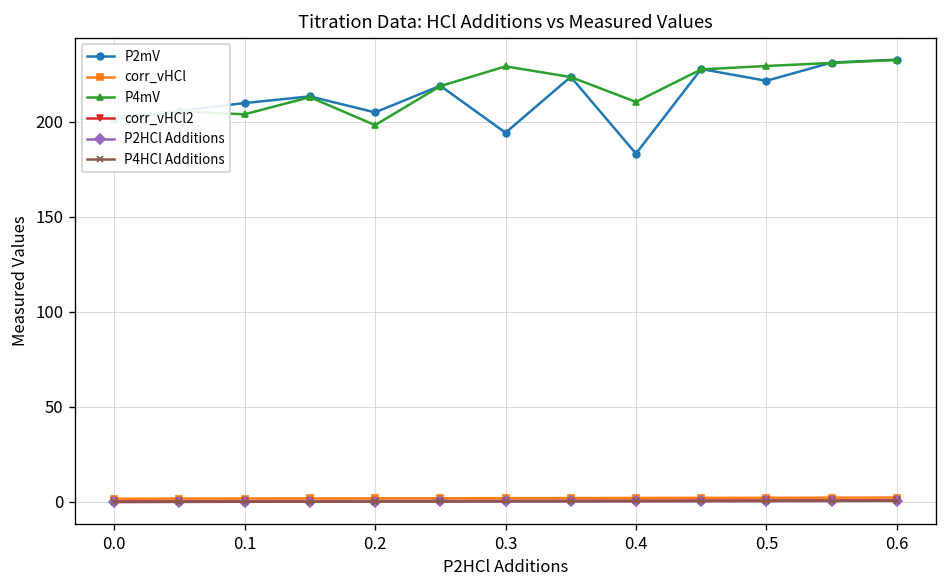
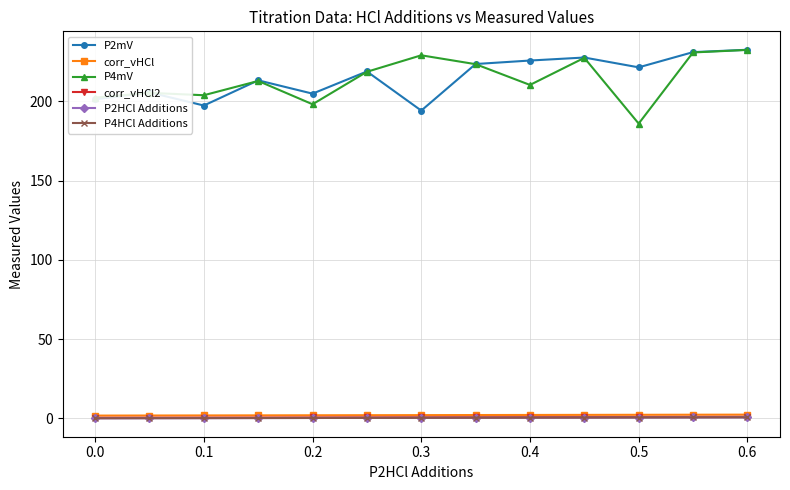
P2mV, 0.1: 210 -> 197
P2mV, 0.4: 183 -> 226
P4mV, 0.5: 229 -> 186
